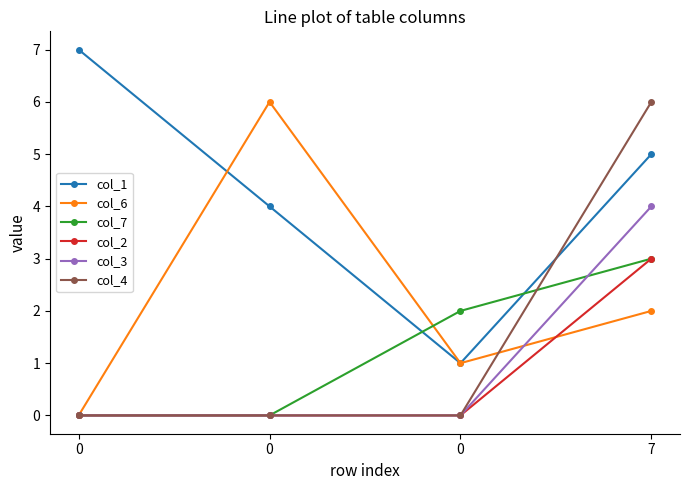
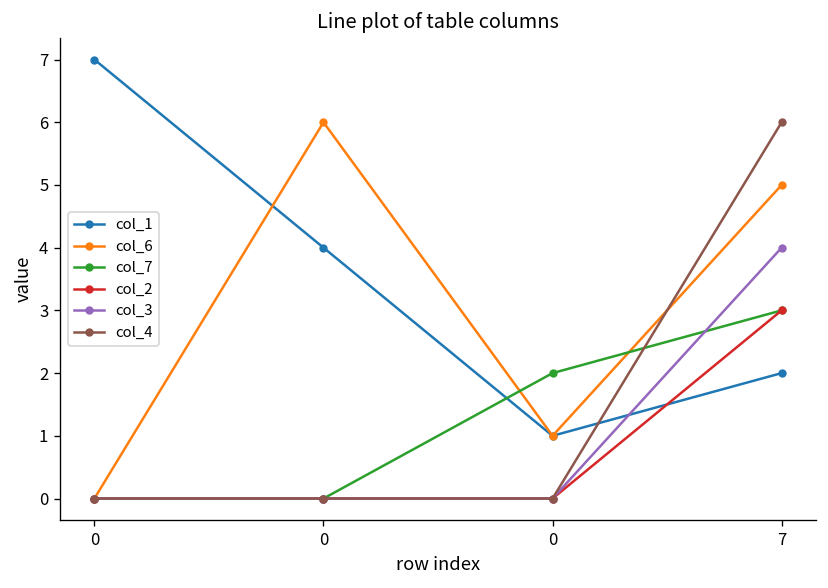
col_1, 7: 5 -> 2
col_6, 7: 2 -> 5
